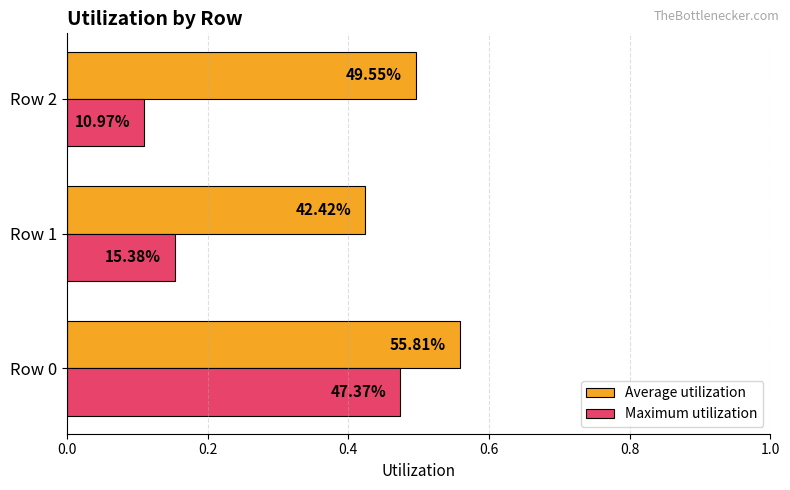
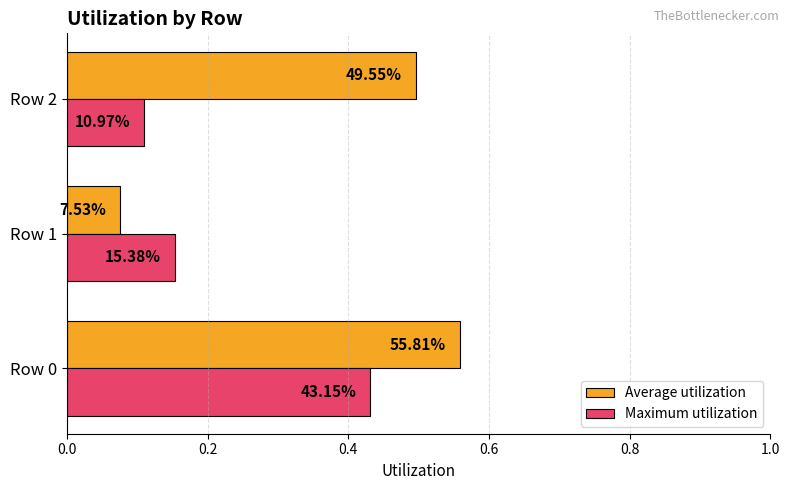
Average utilization, Row 1: 42.42% -> 7.53%
Maximum utilization, Row 0: 47.37% -> 43.15%
